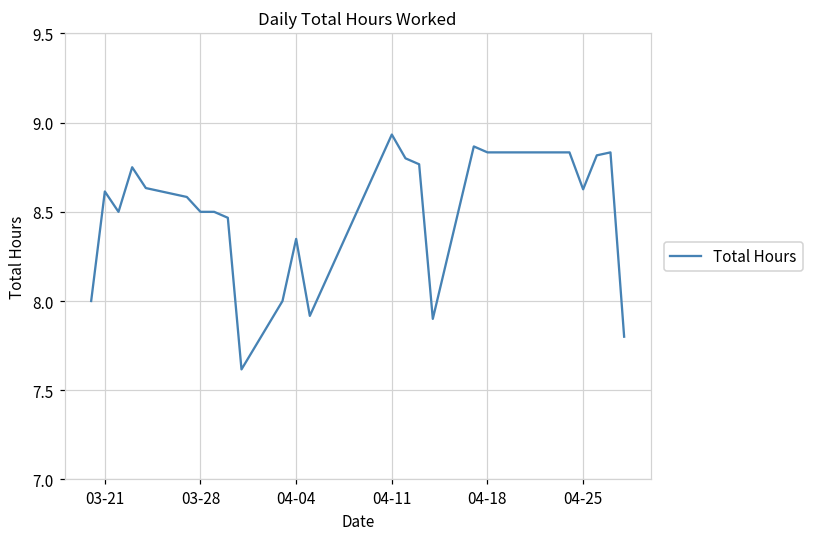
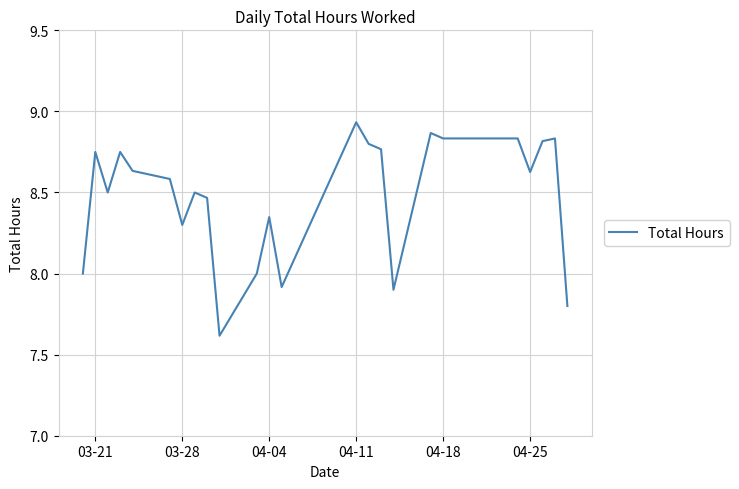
03-21: 8.61 -> 8.75
03-28: 8.5 -> 8.3
